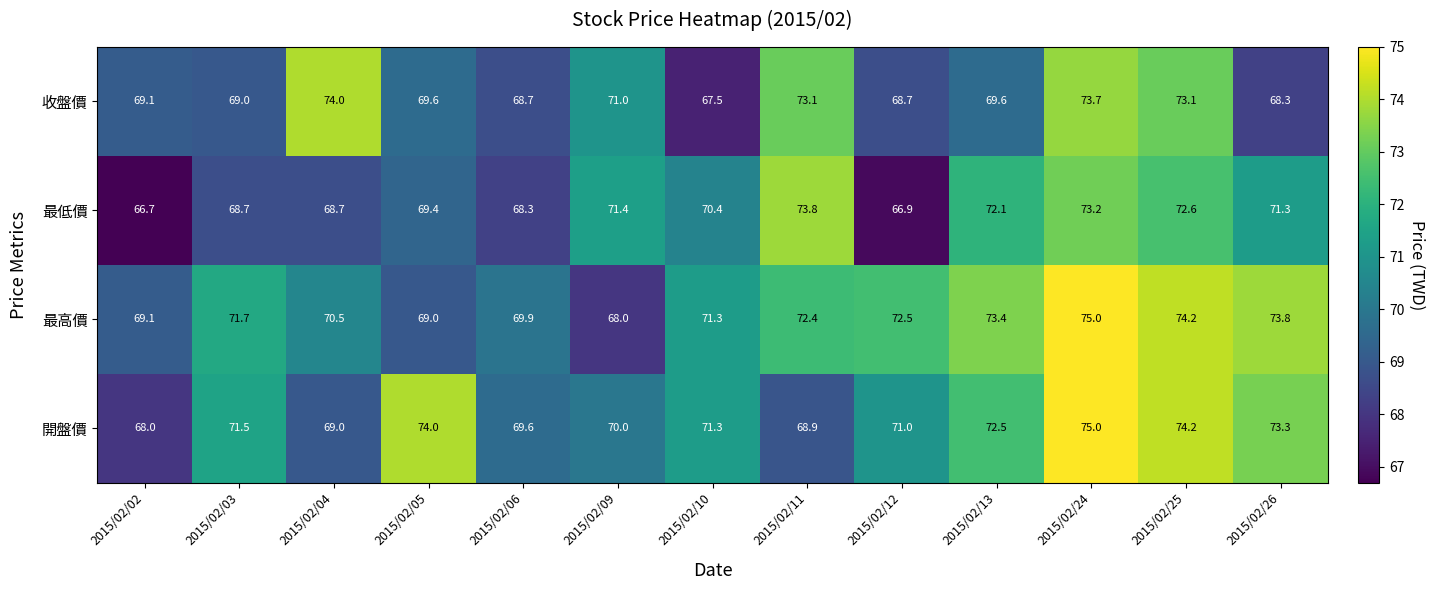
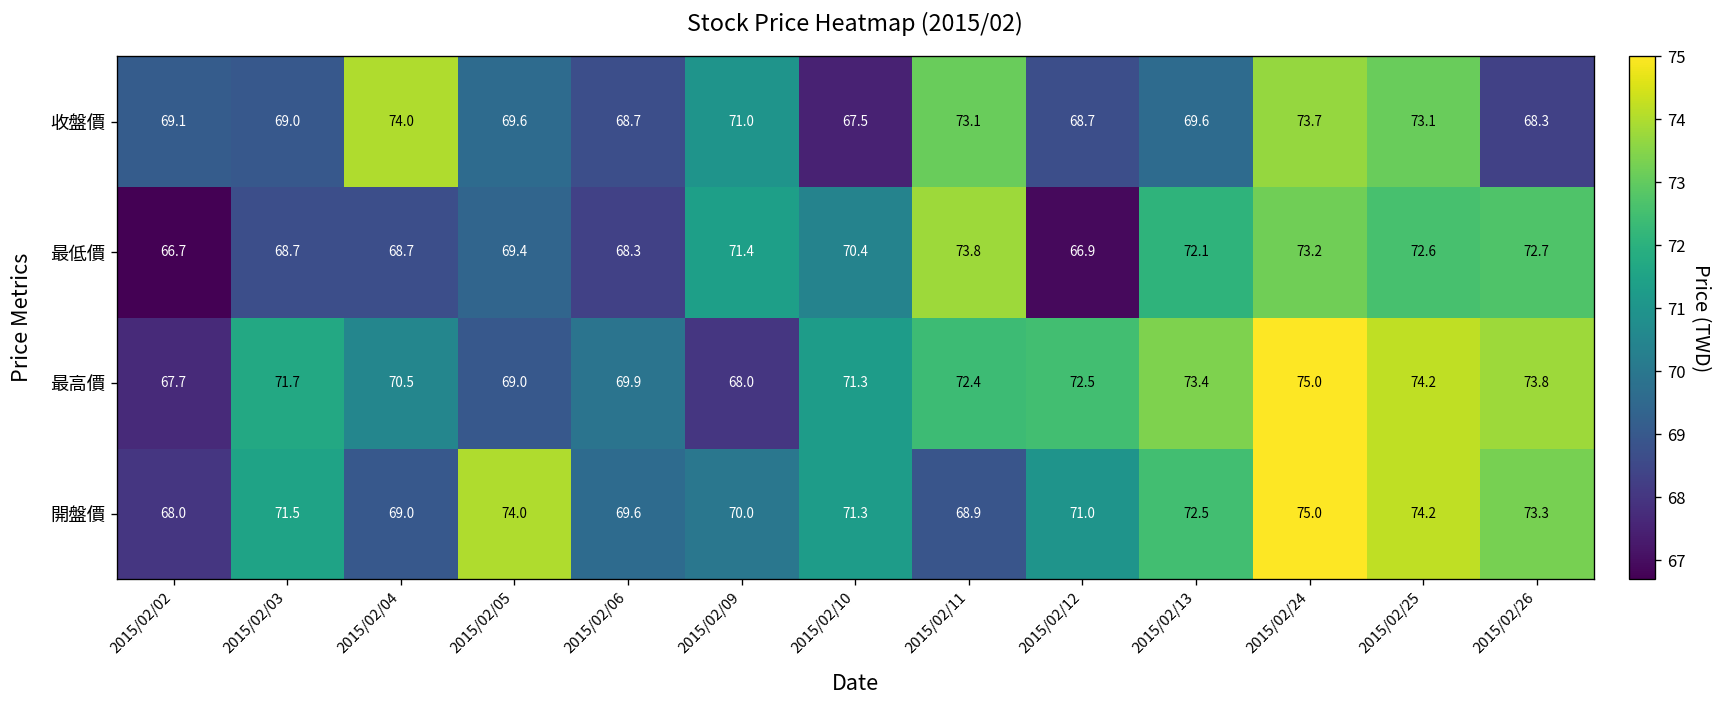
最低價, 2015/02/26: 71.3 -> 72.7
最高價, 2015/02/02: 69.1 -> 67.7
